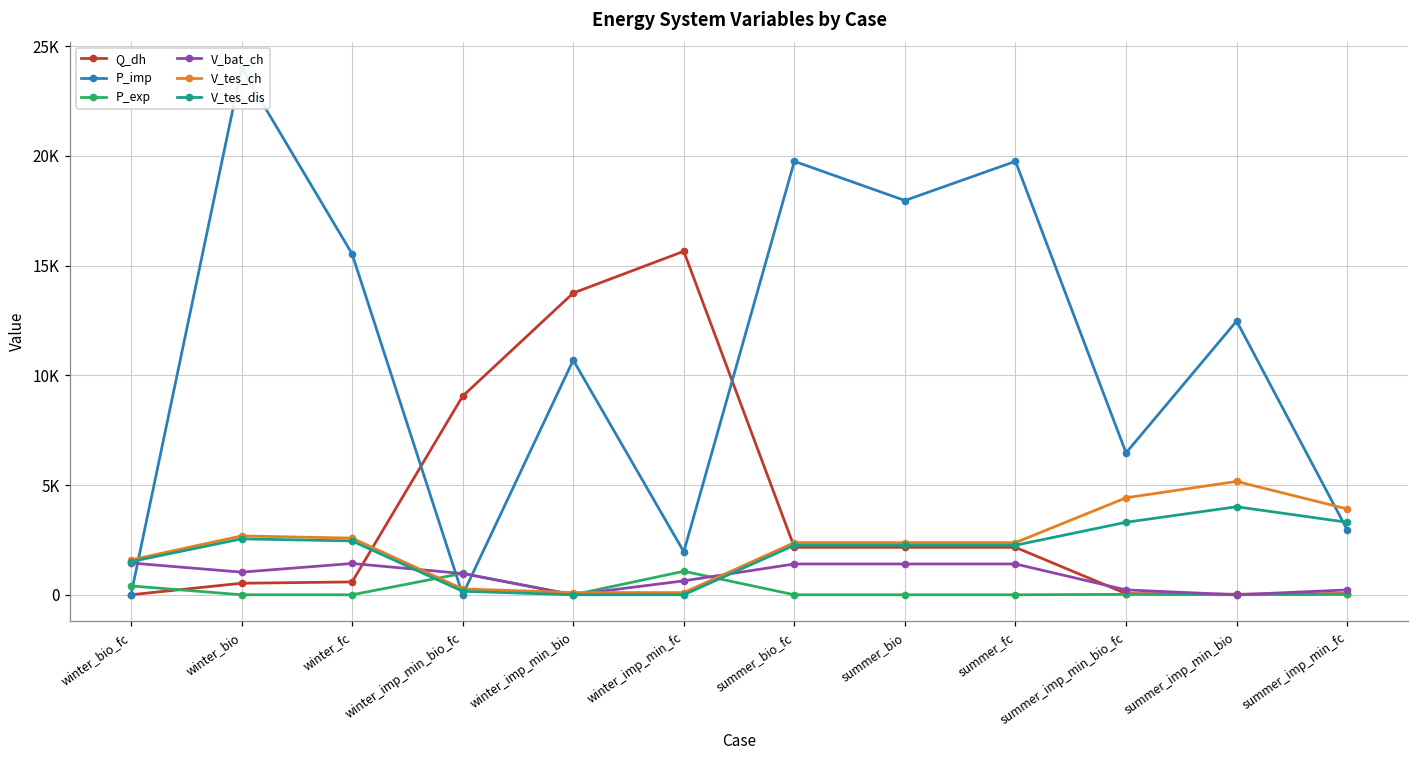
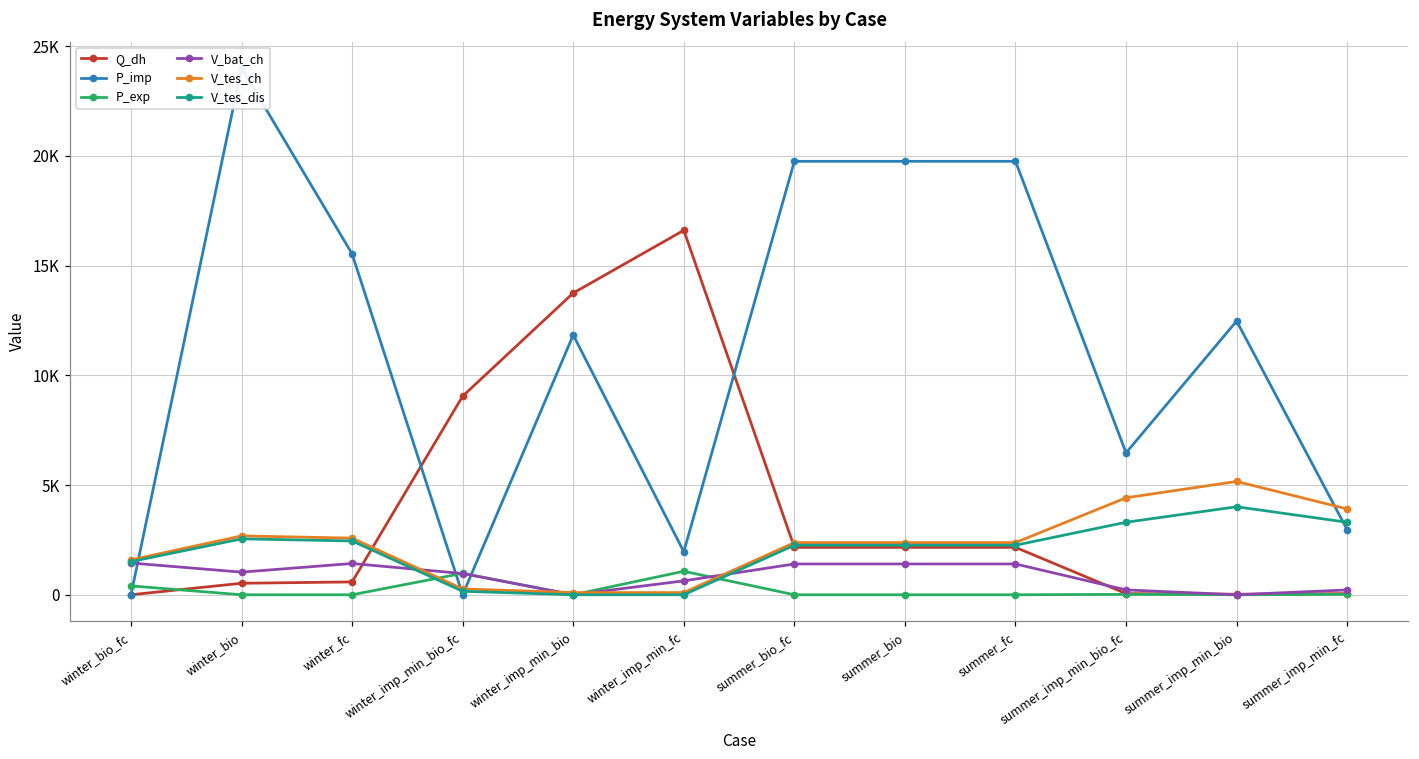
P_imp, winter_imp_min_bio: 10700 -> 11800
Q_dh, winter_imp_min_fc: 15700 -> 16600
P_imp, summer_bio: 18000 -> 19800
